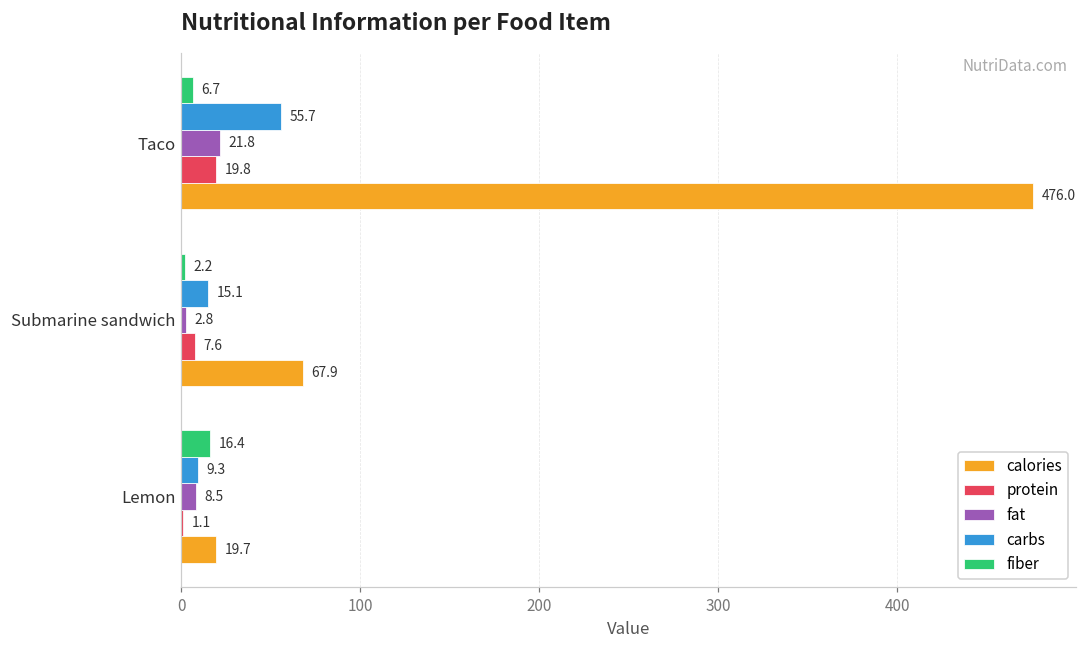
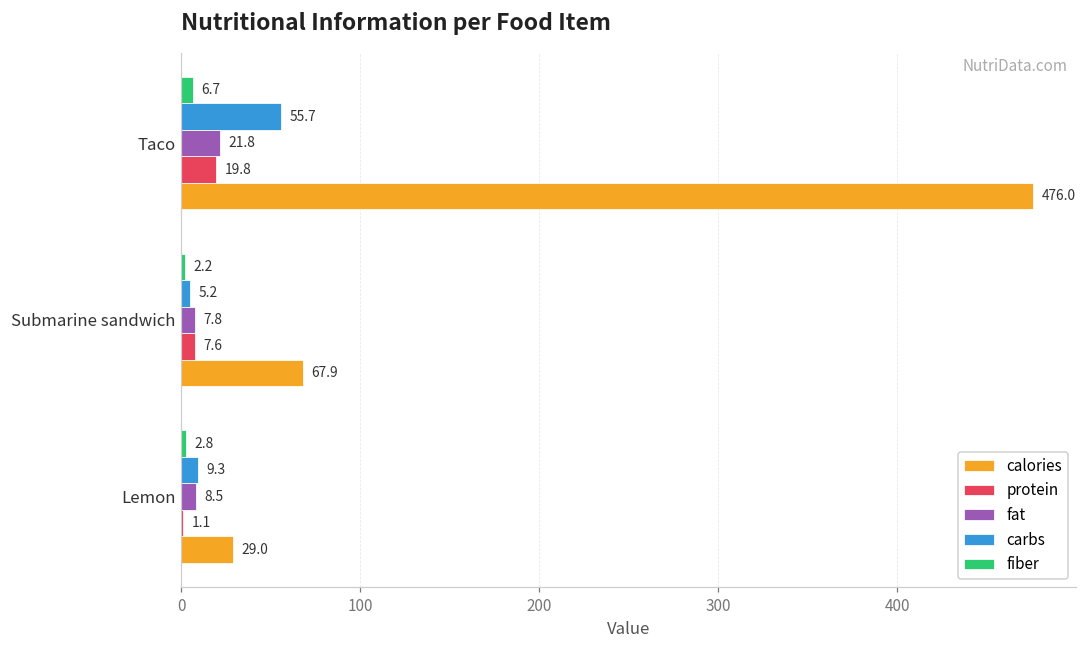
carbs, Submarine sandwich: 15.1 -> 5.2
fat, Submarine sandwich: 2.8 -> 7.8
fiber, Lemon: 16.4 -> 2.8
calories, Lemon: 19.7 -> 29.0
